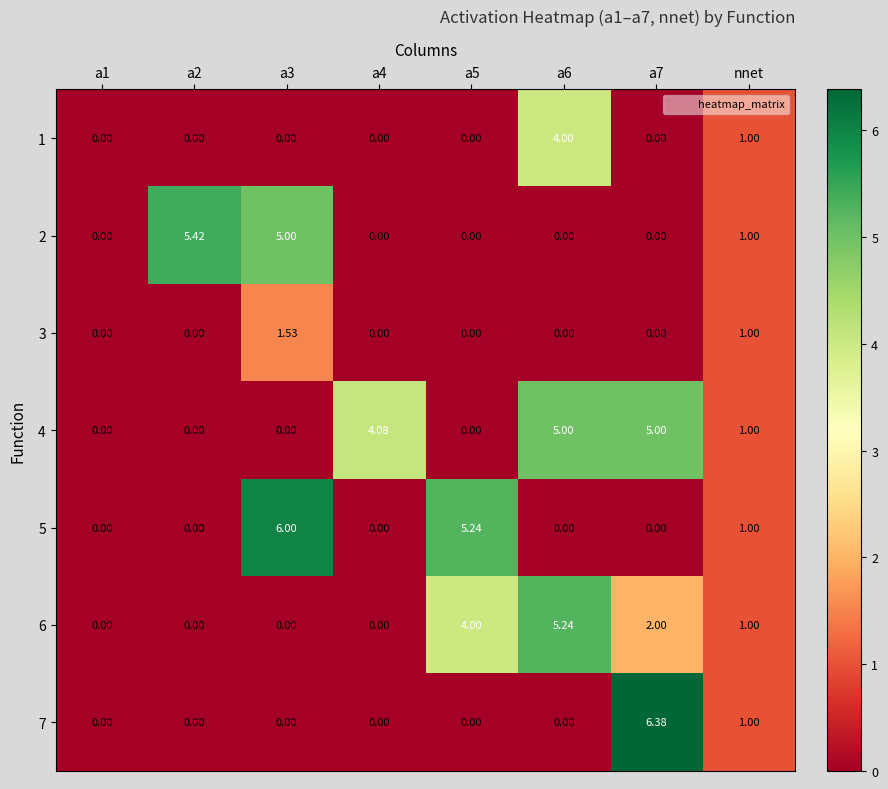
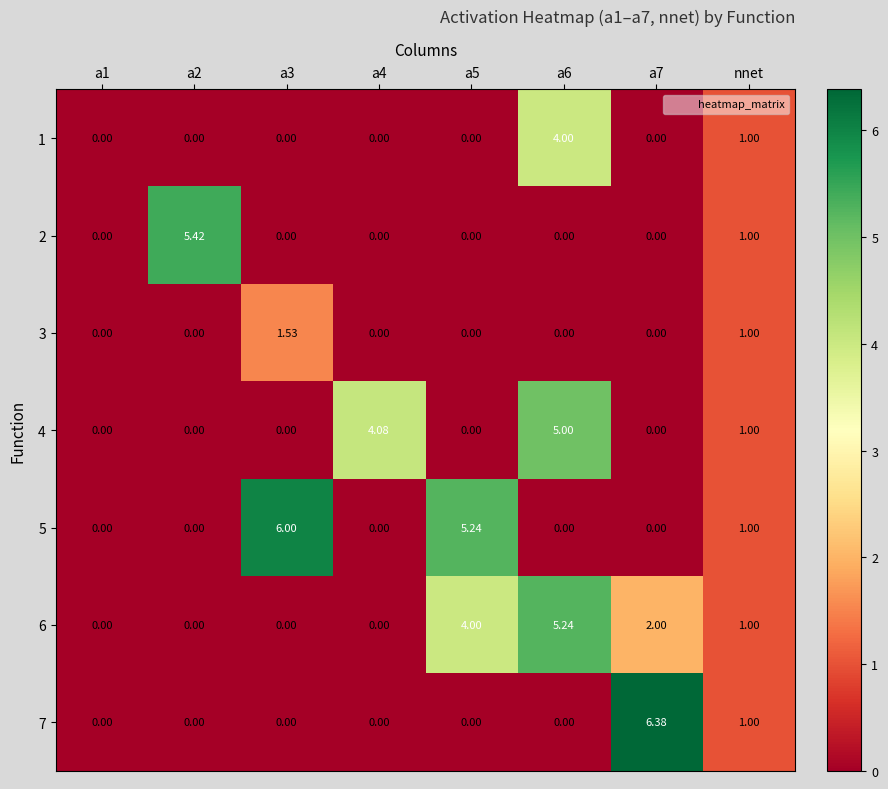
2, a3: 5.00 -> 0.00
4, a7: 5.00 -> 0.00
